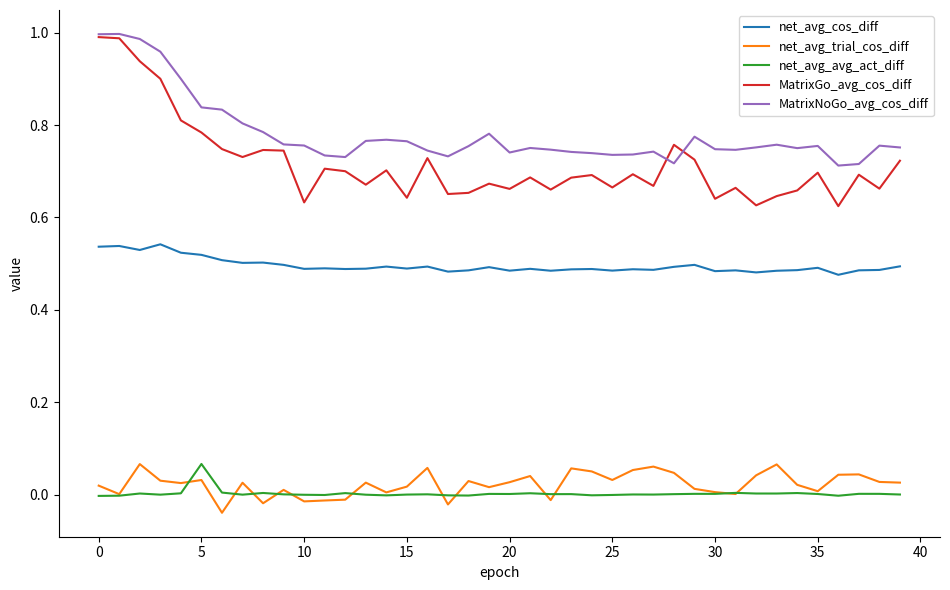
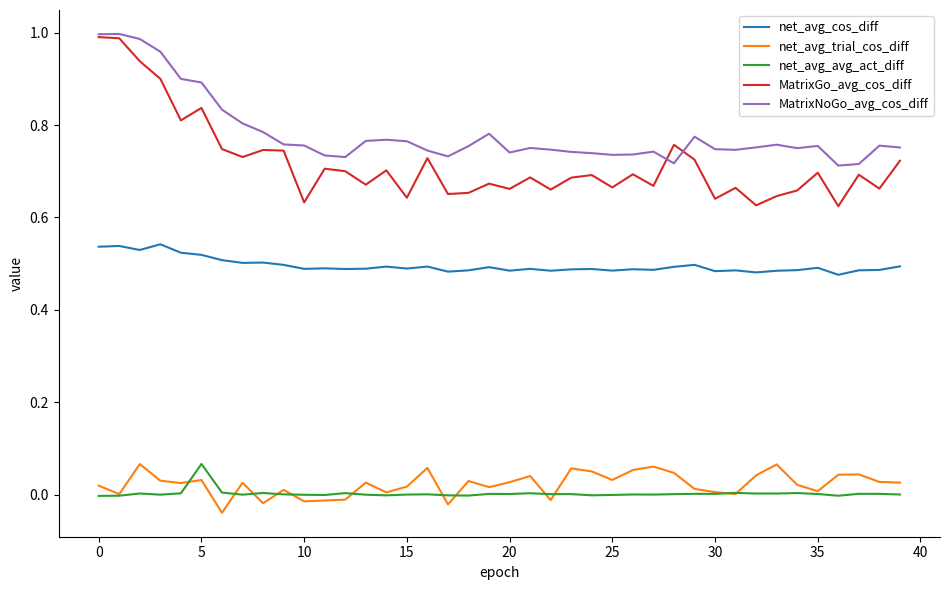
MatrixGo_avg_cos_diff, 5: 0.78 -> 0.84
MatrixNoGo_avg_cos_diff, 5: 0.84 -> 0.89
